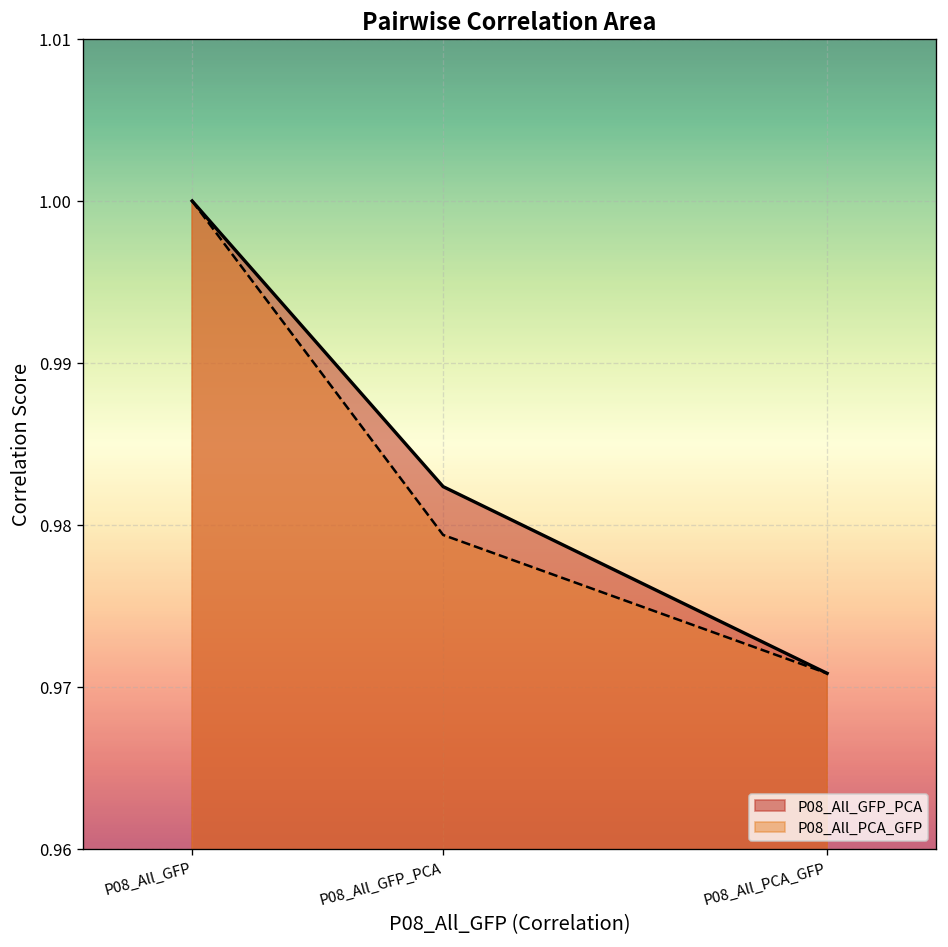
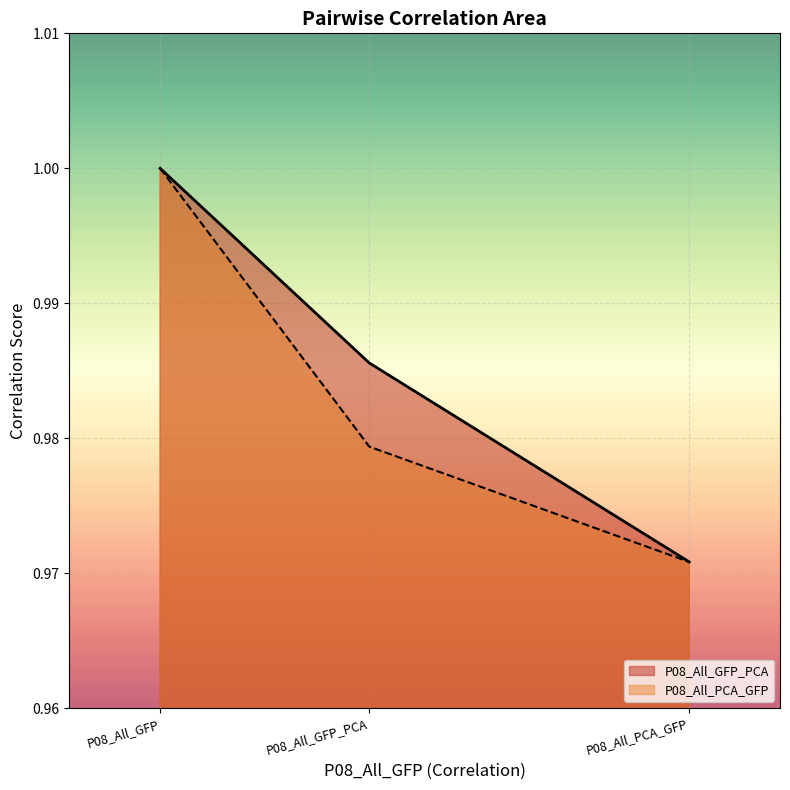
P08_All_GFP_PCA, P08_All_GFP_PCA: 0.9824 -> 0.9856
